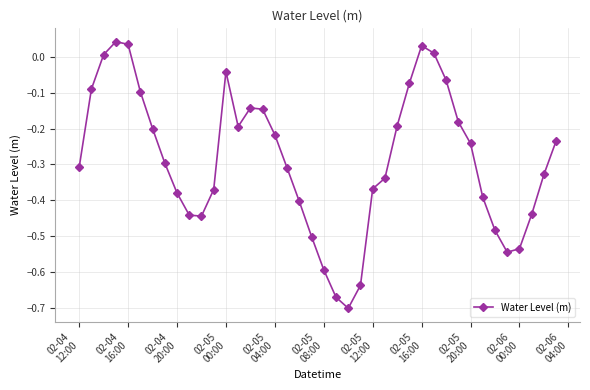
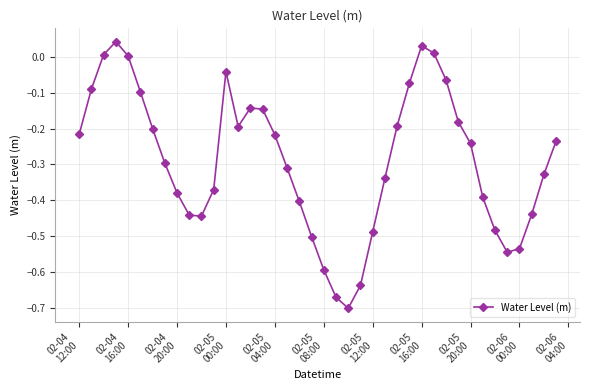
02-04 12:00: -0.31 -> -0.22
02-04 16:00: 0.03 -> 0.00
02-05 12:00: -0.37 -> -0.49
